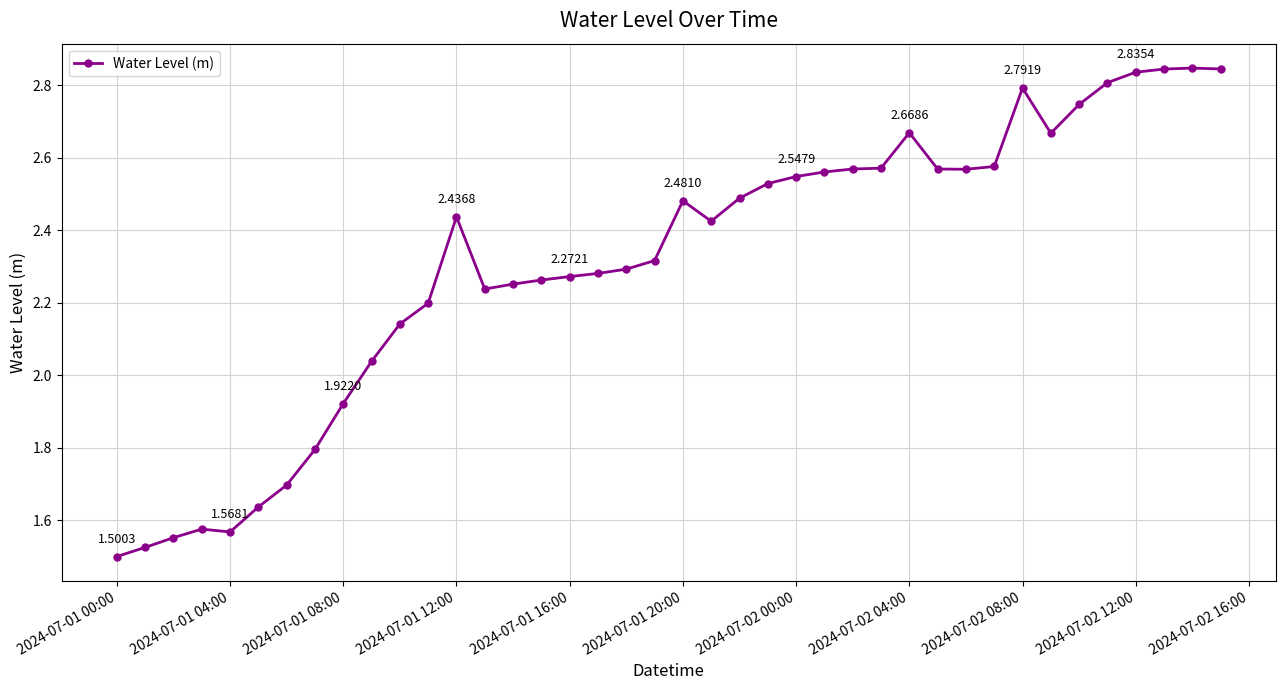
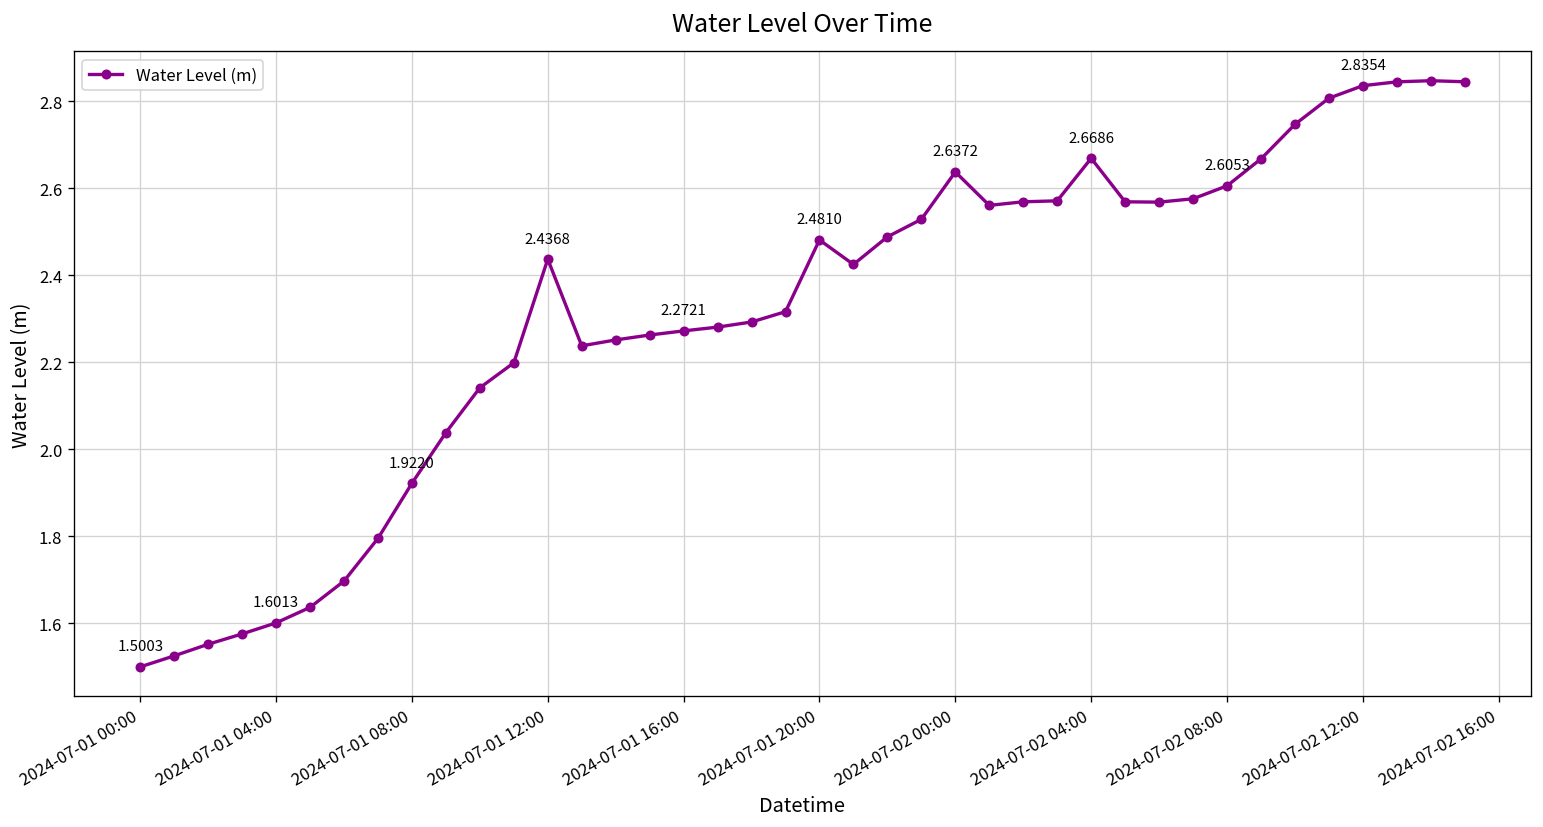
2024-07-01 04:00: 1.5681 -> 1.6013
2024-07-02 00:00: 2.5479 -> 2.6372
2024-07-02 08:00: 2.7919 -> 2.6053
